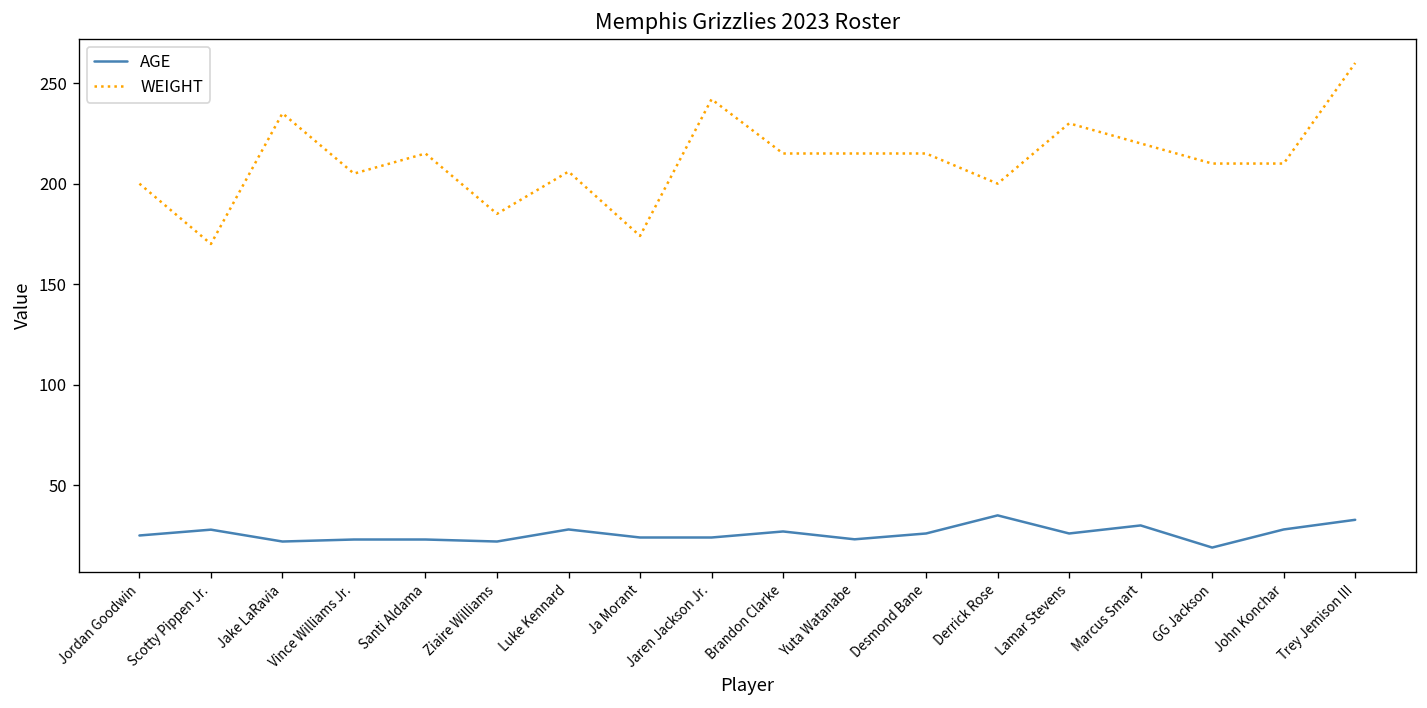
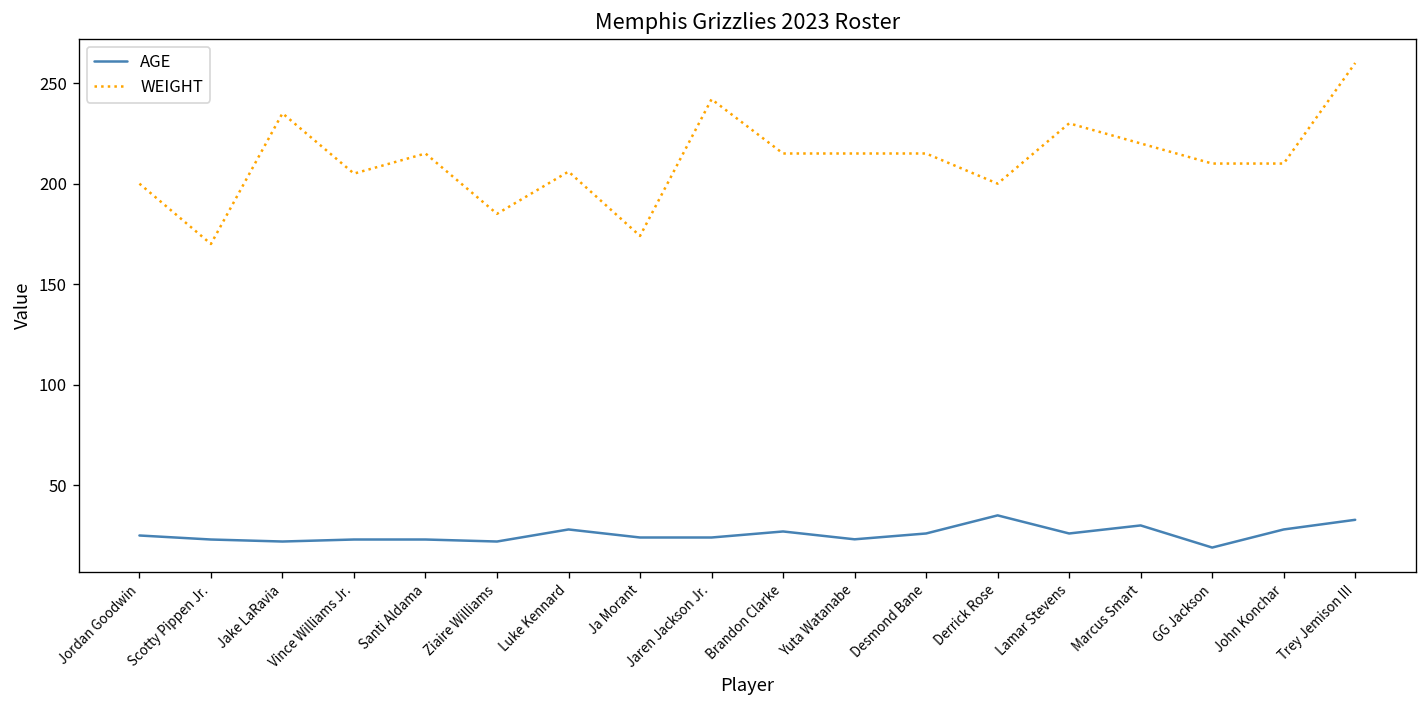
AGE, Scotty Pippen Jr.: 28 -> 23
